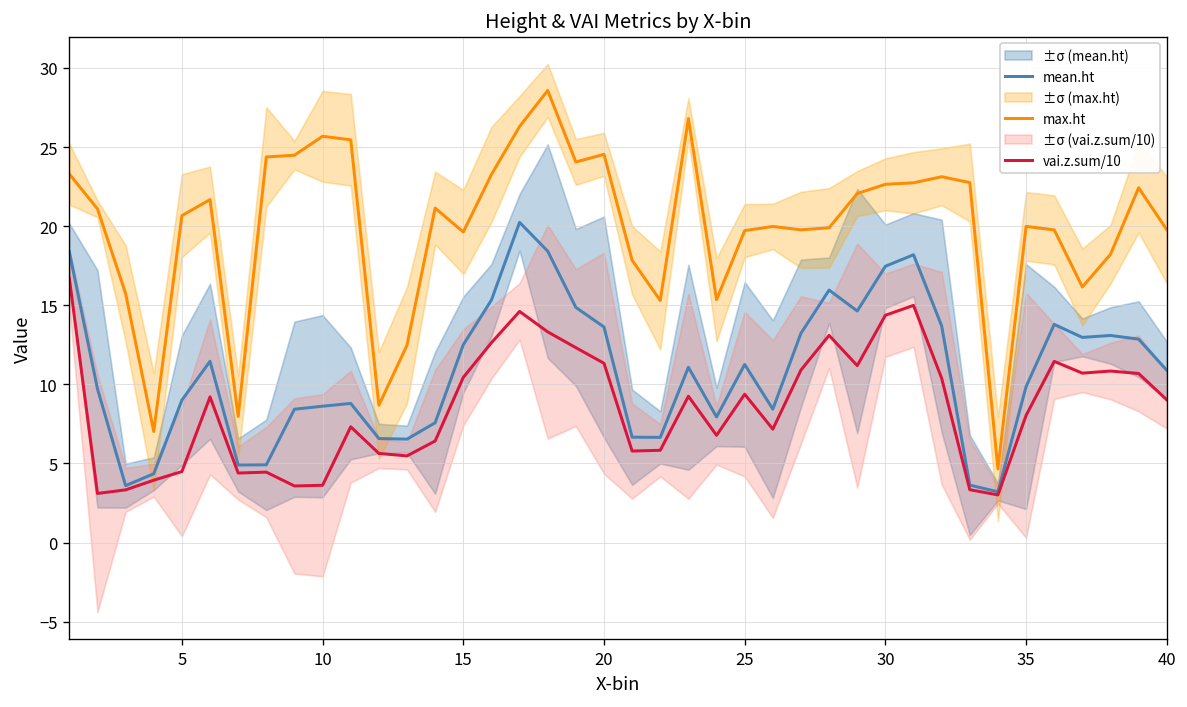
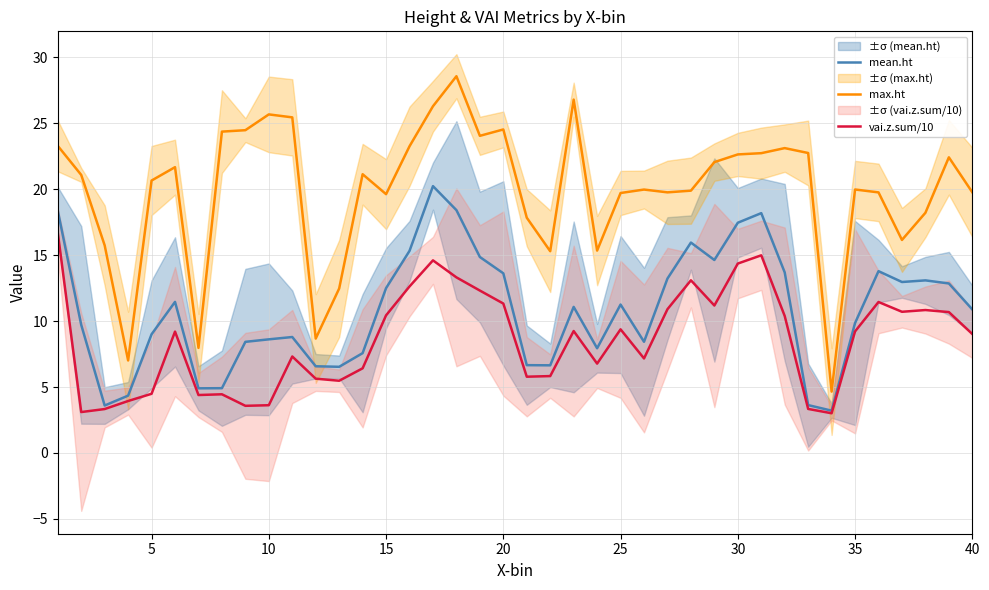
vai.z.sum/10, 35: 8.0 -> 9.2
